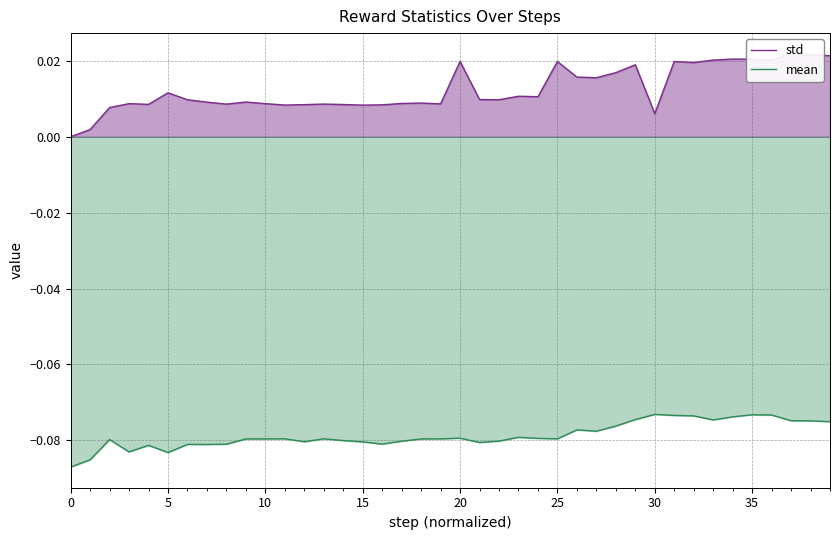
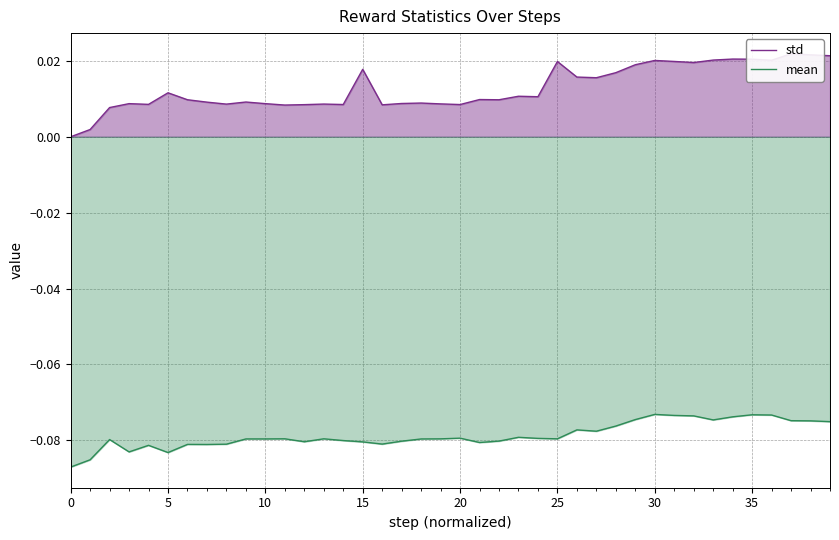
std, 15: 0.008 -> 0.018
std, 20: 0.020 -> 0.008
std, 30: 0.006 -> 0.020
